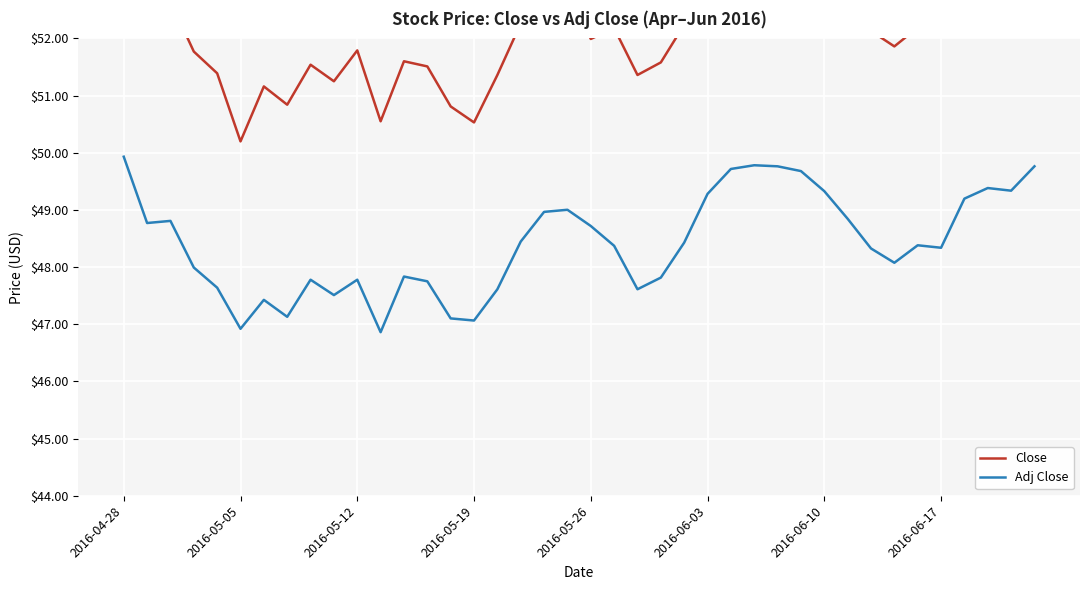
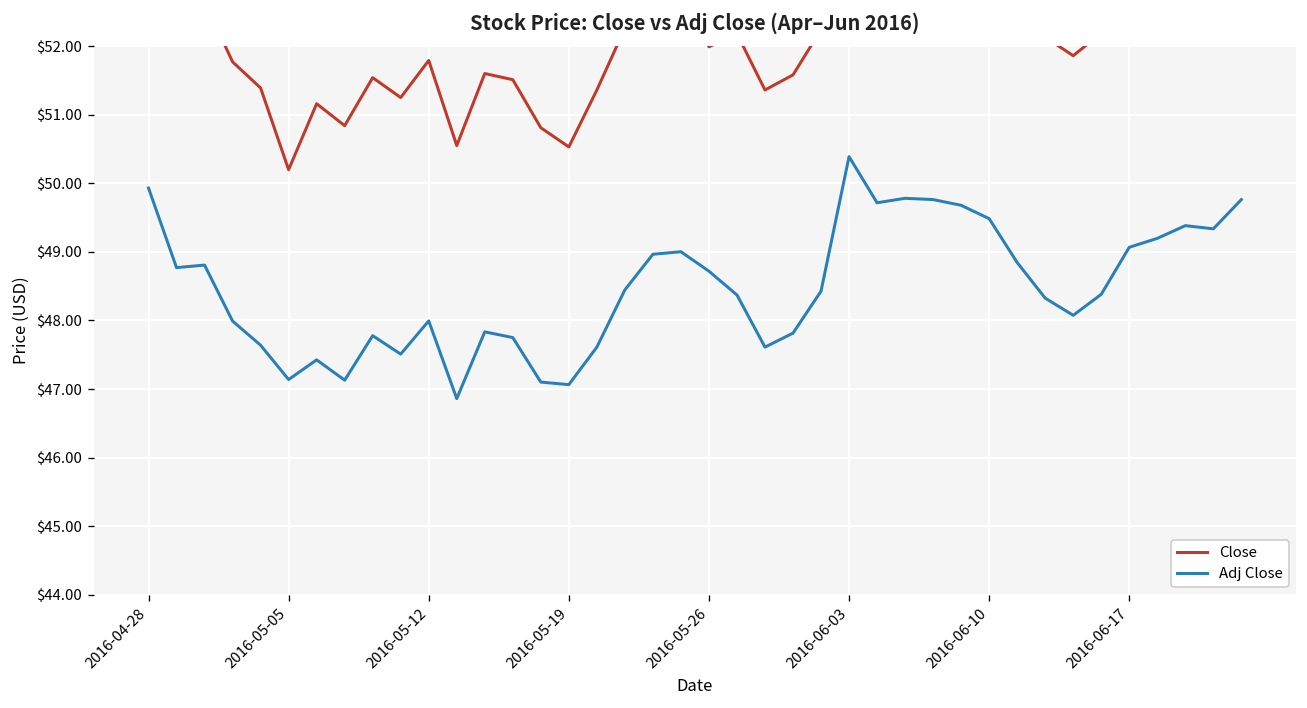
Adj Close, 2016-05-05: $46.9 -> $47.1
Adj Close, 2016-05-12: $47.8 -> $48.0
Adj Close, 2016-06-03: $49.3 -> $50.4
Adj Close, 2016-06-10: $49.3 -> $49.5
Adj Close, 2016-06-17: $48.3 -> $49.1
